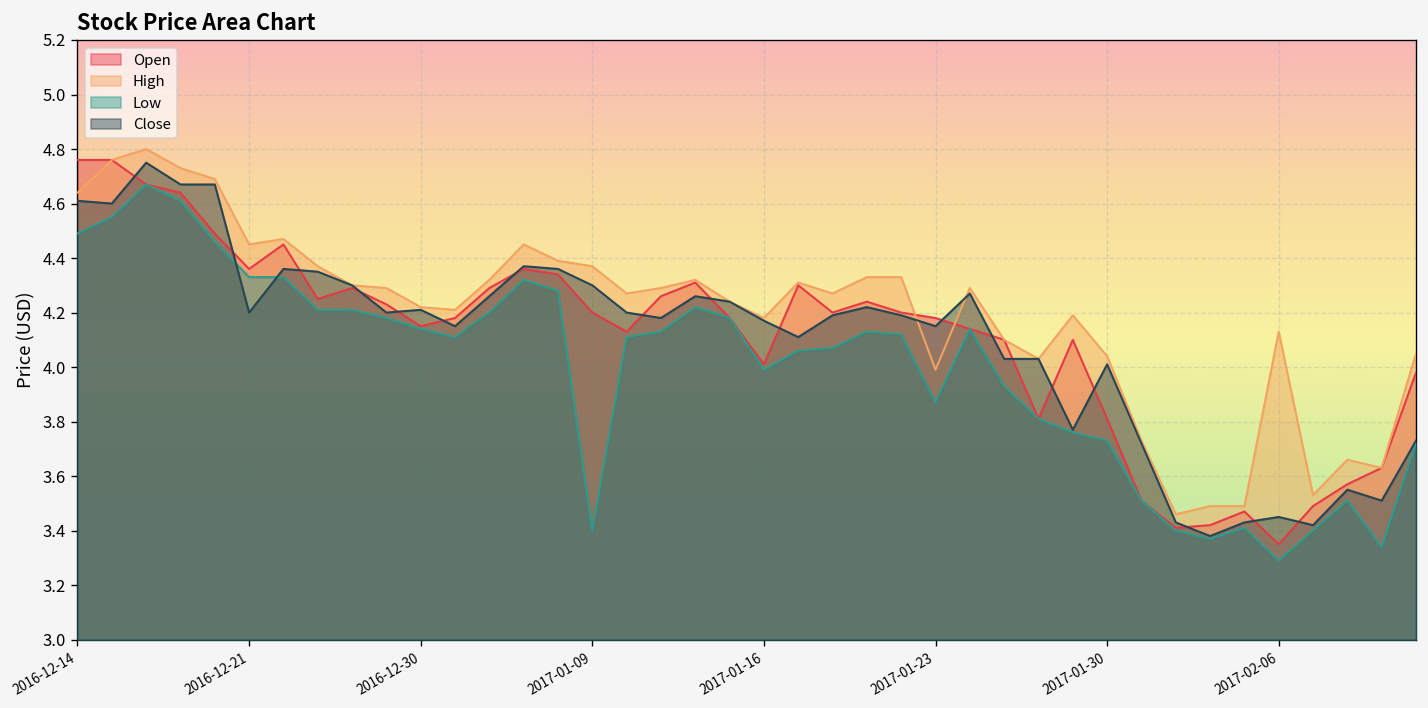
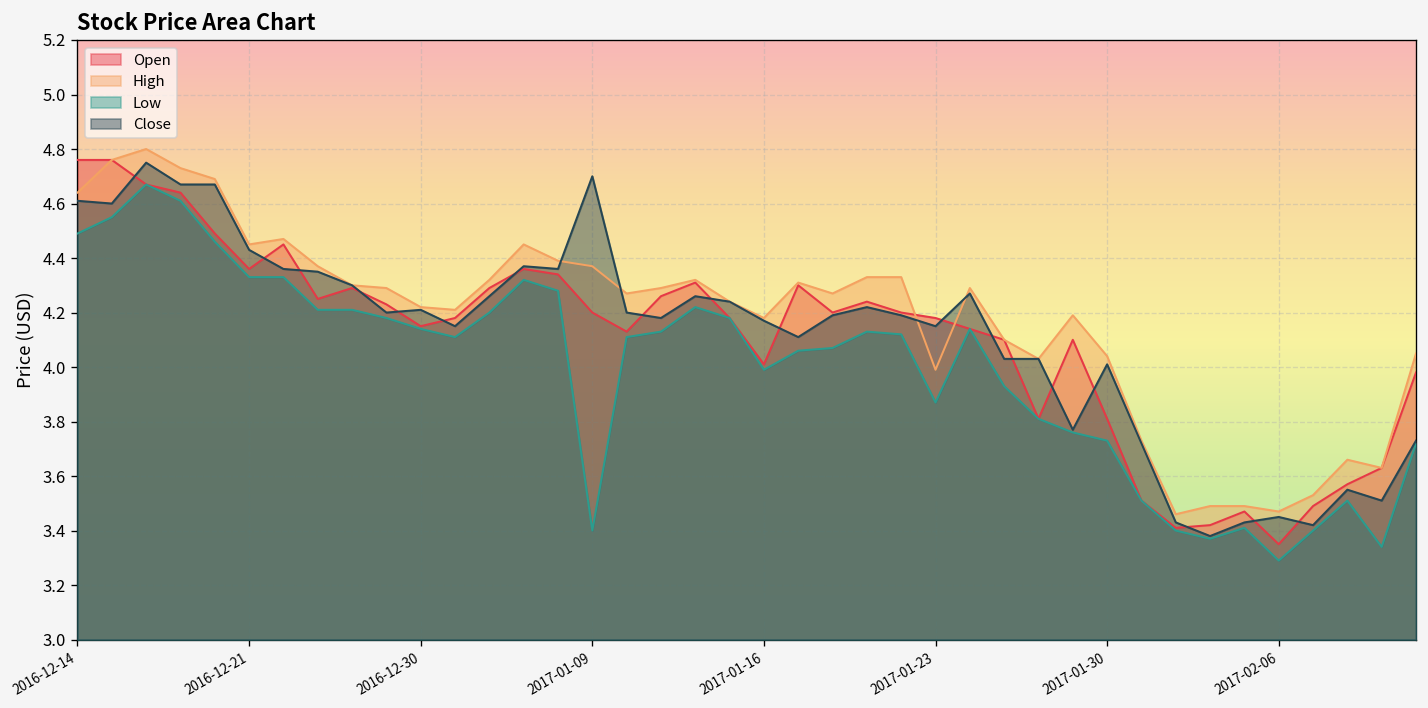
Close, 2016-12-21: 4.20 -> 4.43
Close, 2017-01-09: 4.3 -> 4.7
High, 2017-02-06: 4.13 -> 3.47
